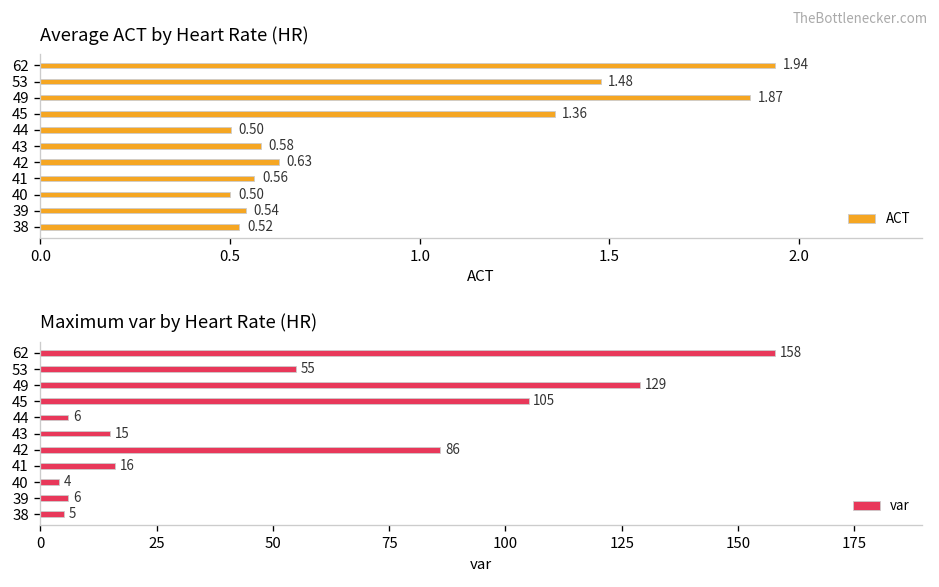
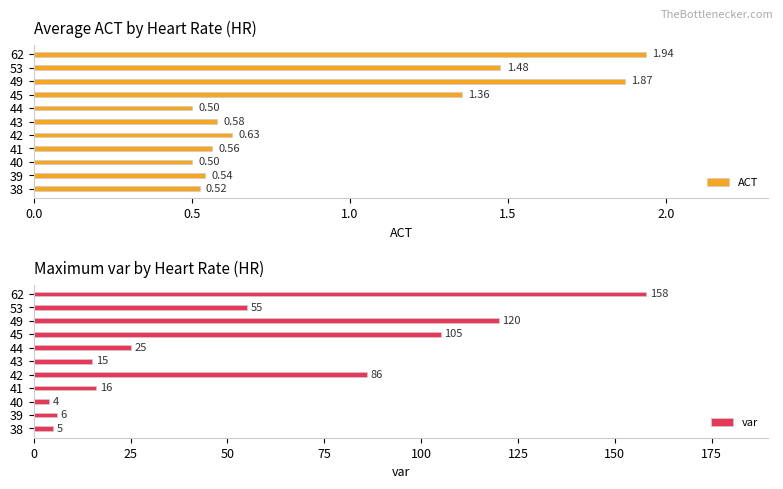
Maximum var by Heart Rate (HR), 49: 129 -> 120
Maximum var by Heart Rate (HR), 44: 6 -> 25
